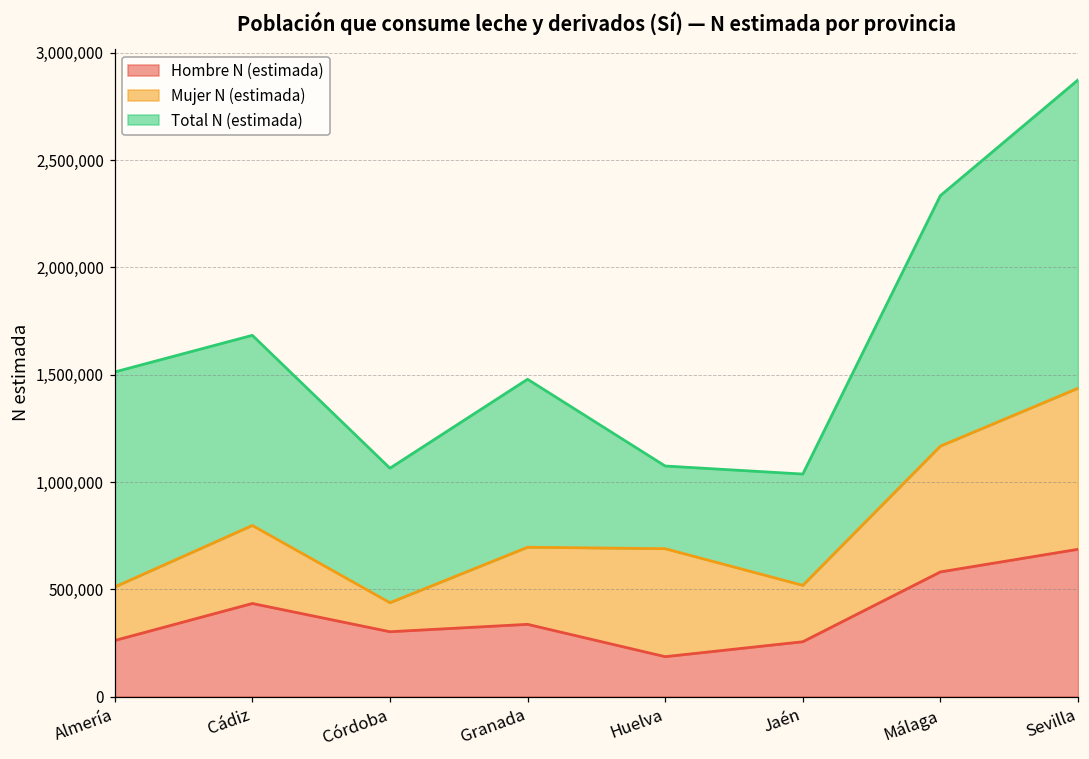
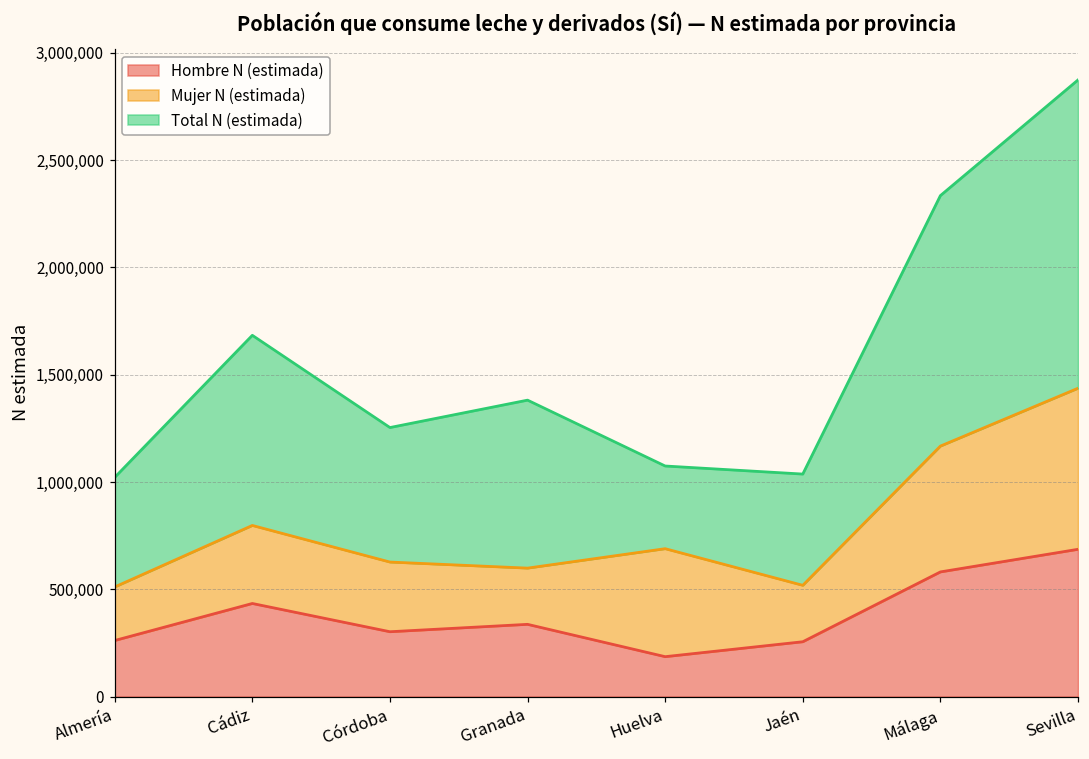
Total N (estimada), Almería: 1,000,000 -> 510,000
Mujer N (estimada), Córdoba: 140,000 -> 320,000
Mujer N (estimada), Granada: 360,000 -> 260,000
